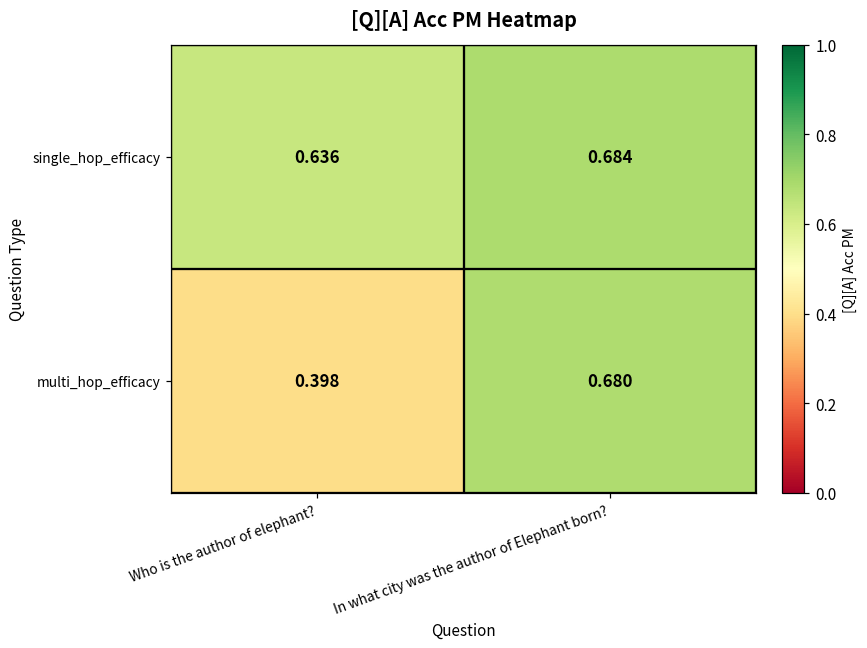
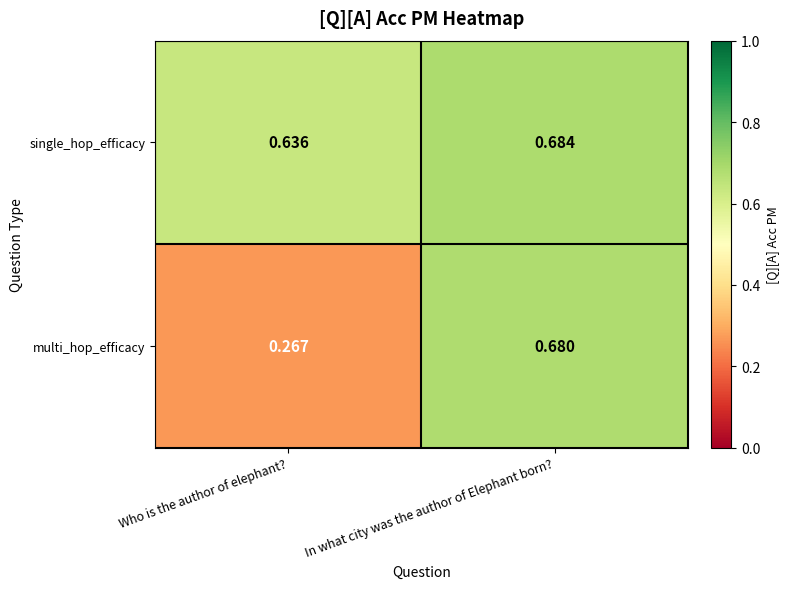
multi_hop_efficacy, Who is the author of elephant?: 0.398 -> 0.267
